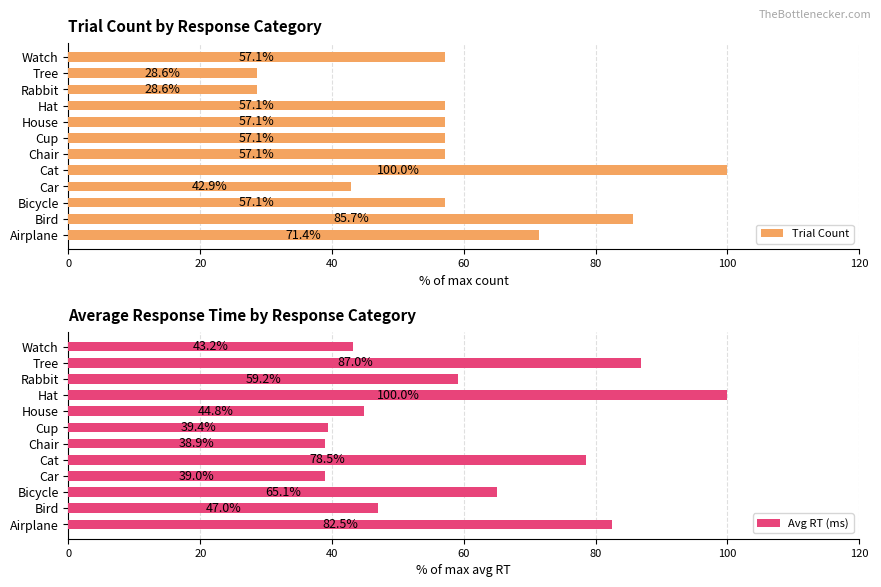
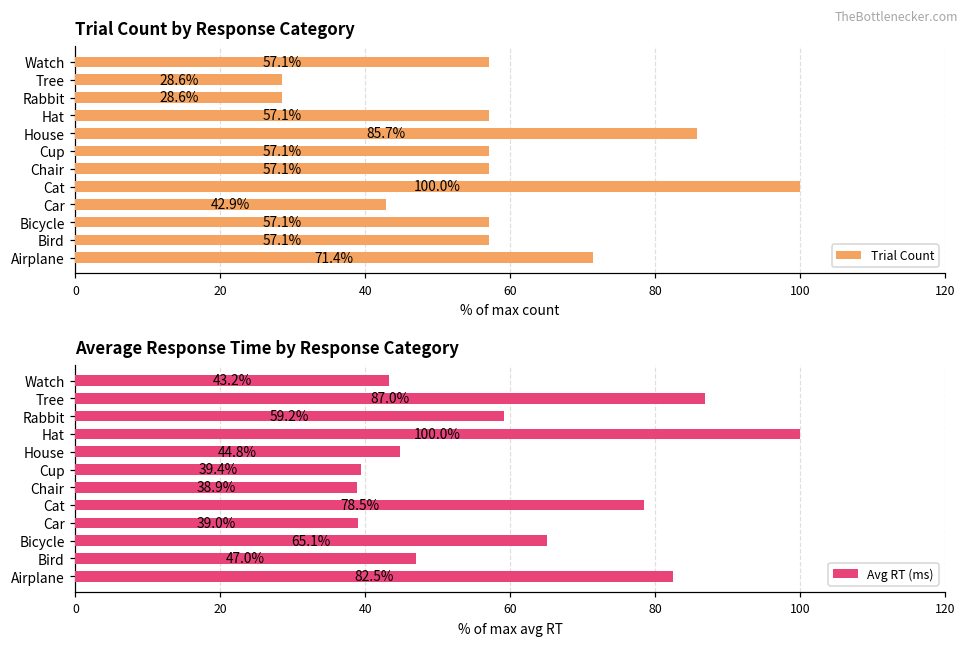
Trial Count by Response Category, House: 57.1% -> 85.7%
Trial Count by Response Category, Bird: 85.7% -> 57.1%
